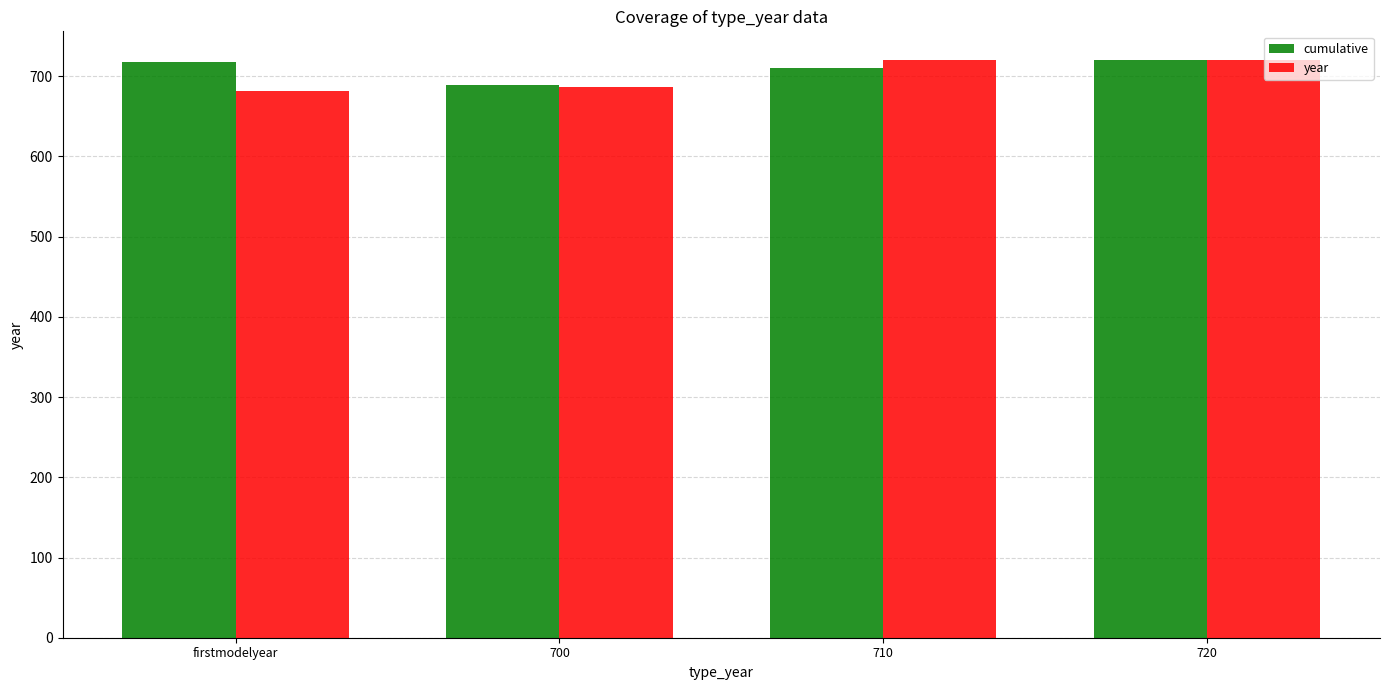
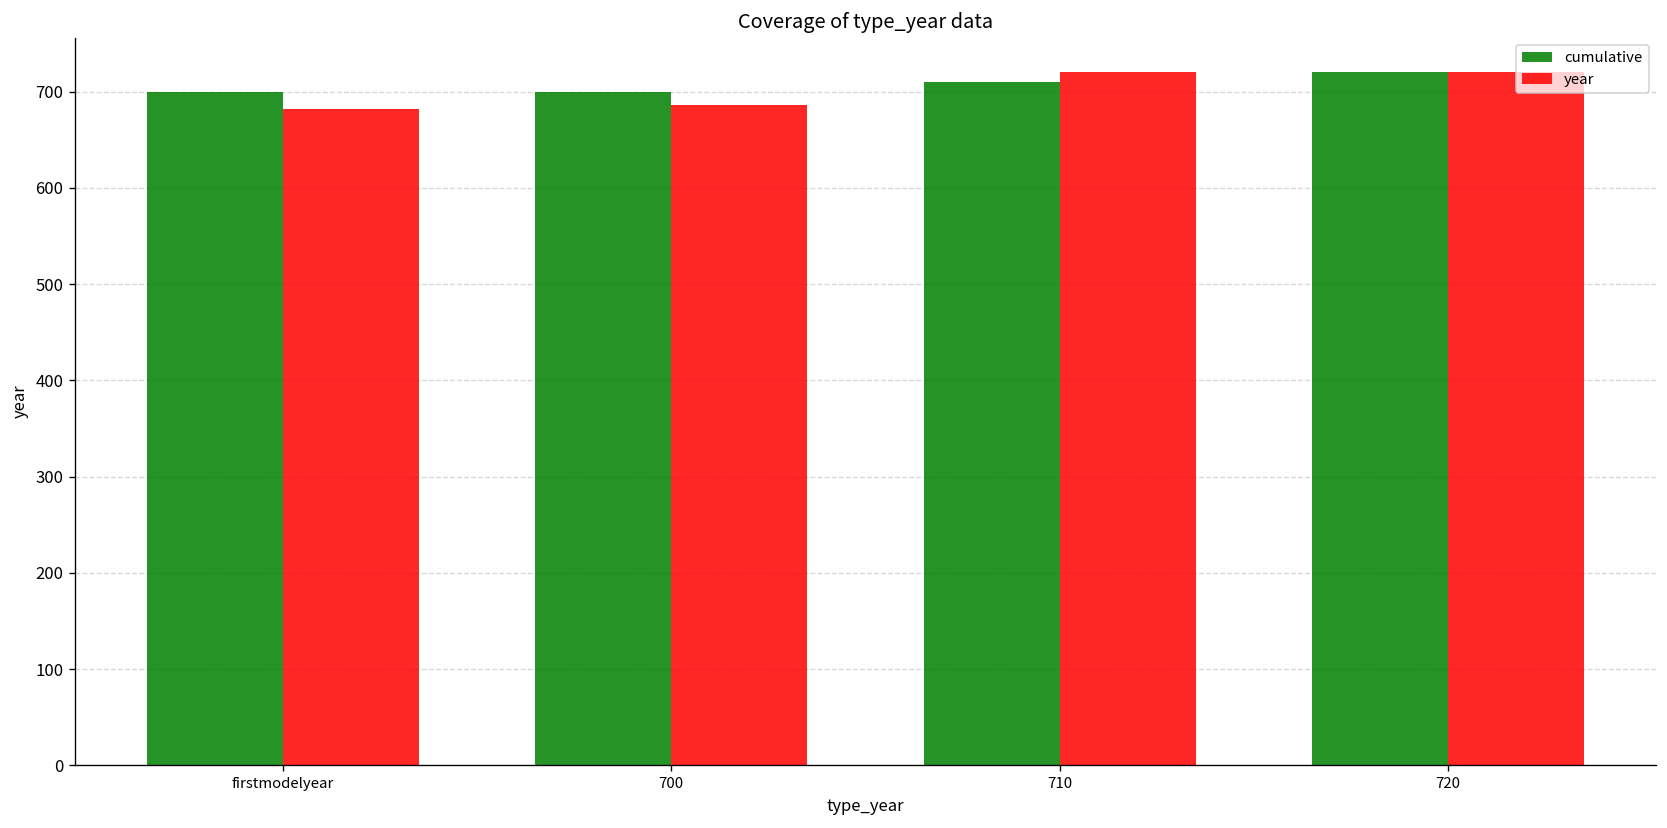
cumulative, firstmodelyear: 720 -> 700
cumulative, 700: 690 -> 700
